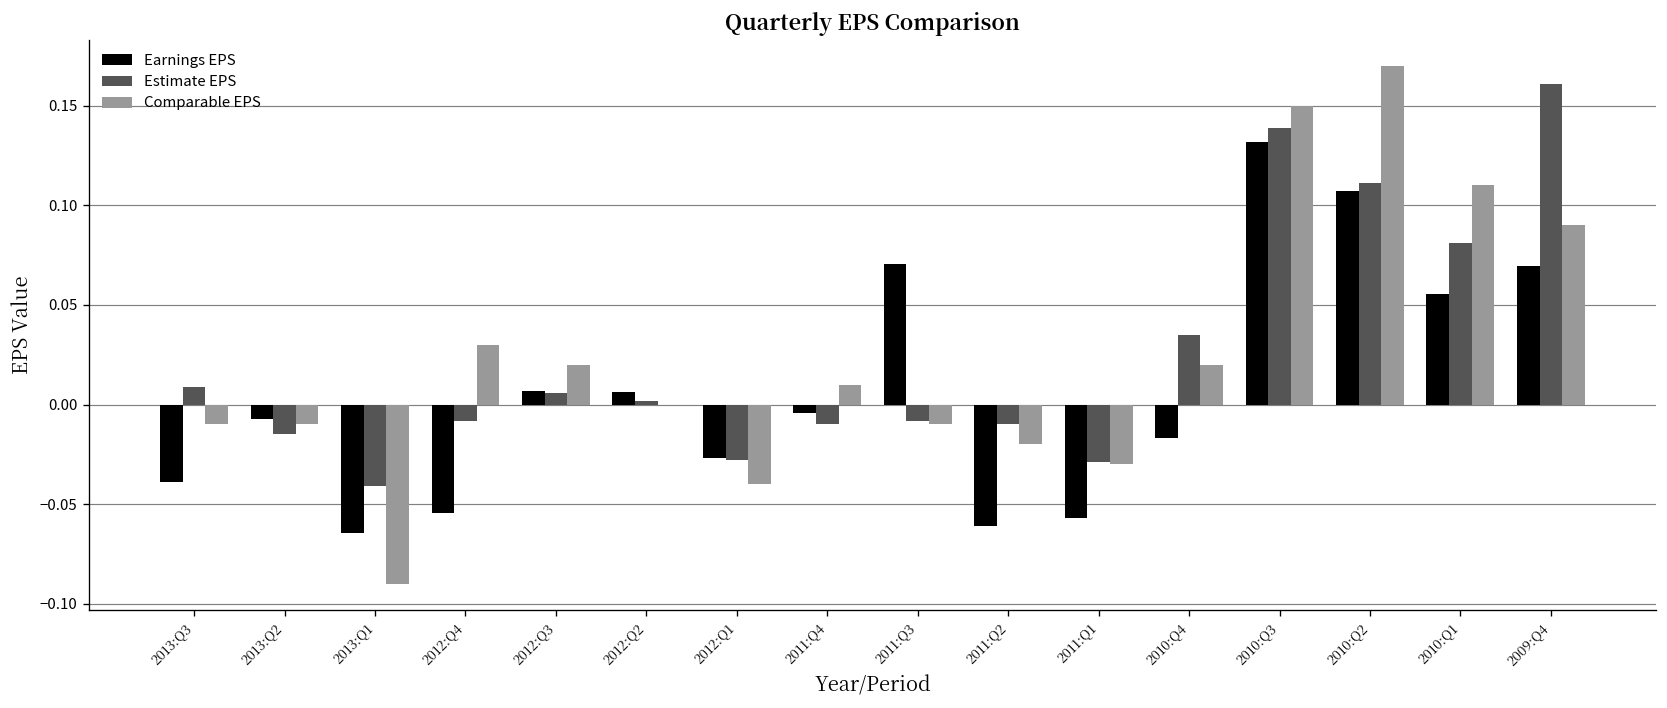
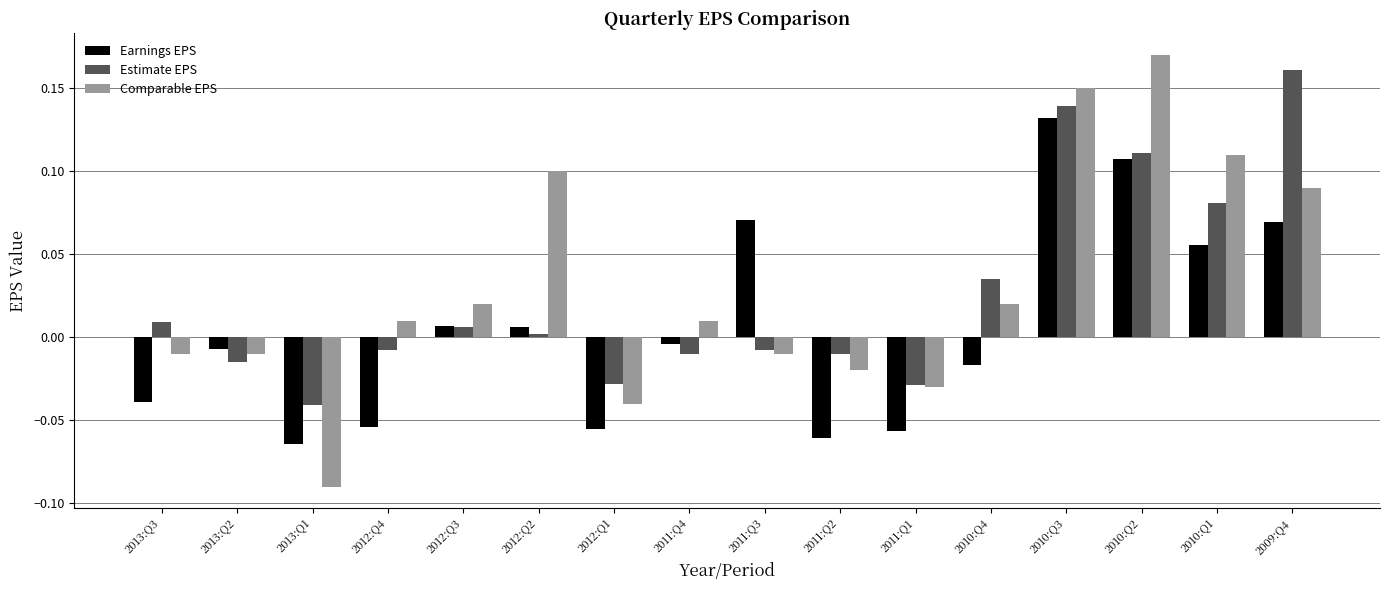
Comparable EPS, 2012:Q4: 0.03 -> 0.01
Comparable EPS, 2012:Q2: 0.0 -> 0.1
Earnings EPS, 2012:Q1: -0.027 -> -0.056
